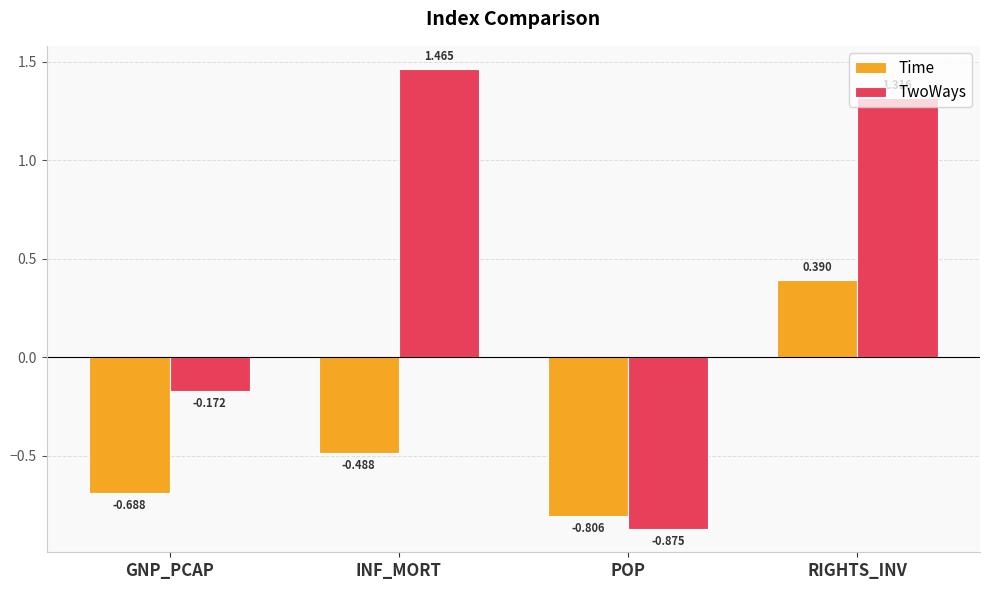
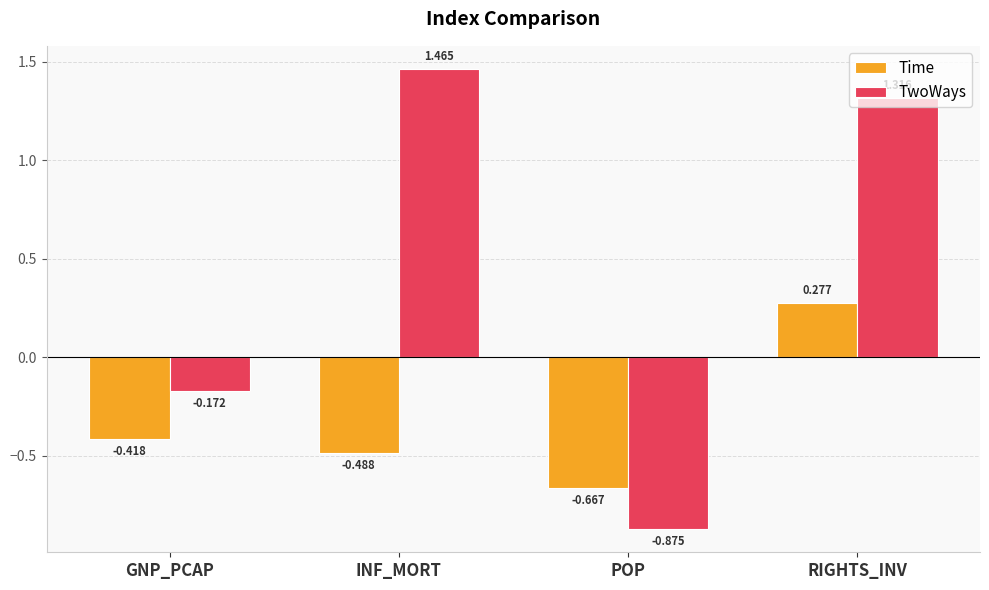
Time, GNP_PCAP: -0.688 -> -0.418
Time, POP: -0.806 -> -0.667
Time, RIGHTS_INV: 0.390 -> 0.277
